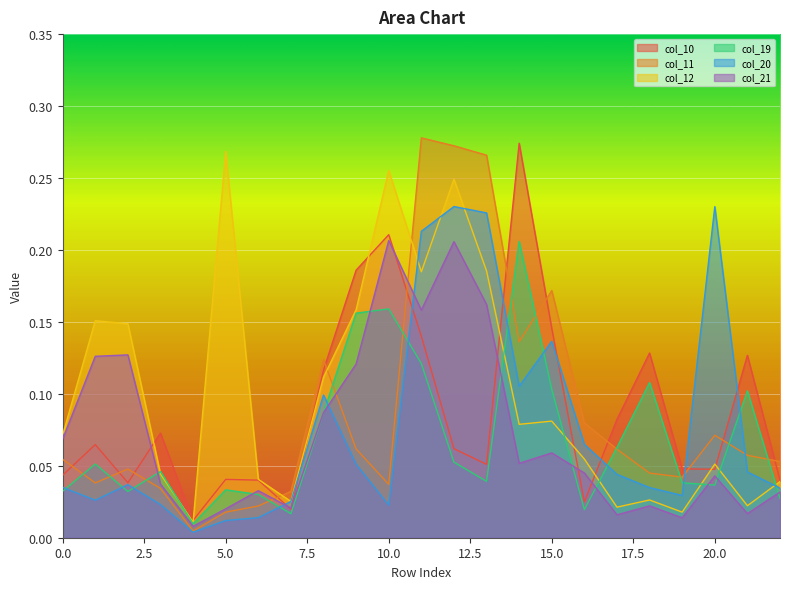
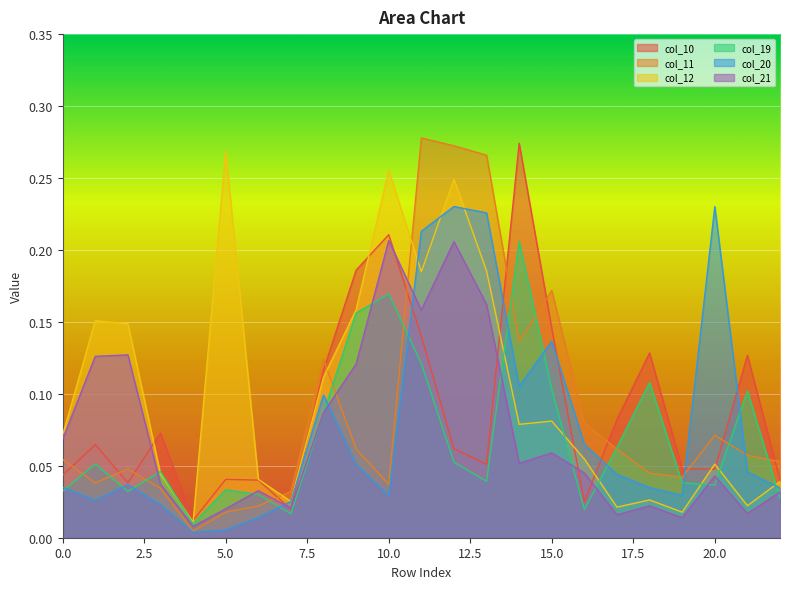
col_20, 5.0: 0.012 -> 0.005
col_19, 10.0: 0.159 -> 0.170
col_20, 10.0: 0.023 -> 0.029
